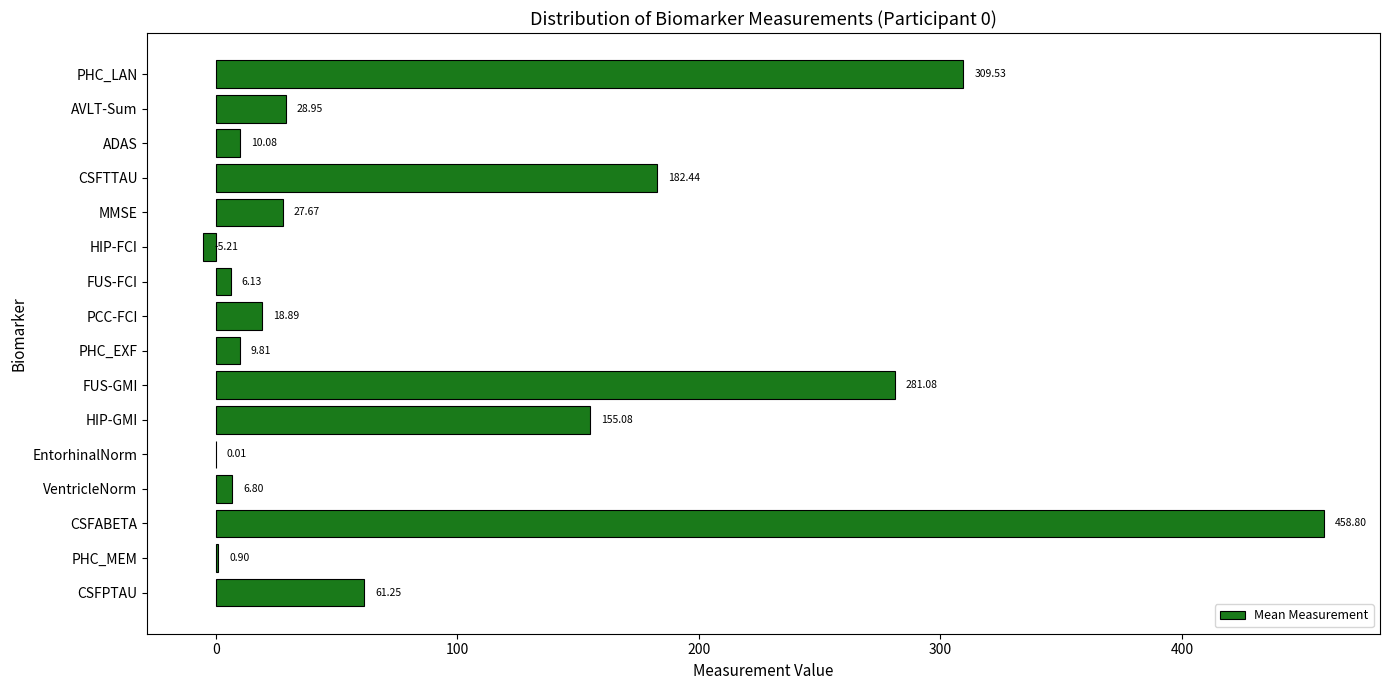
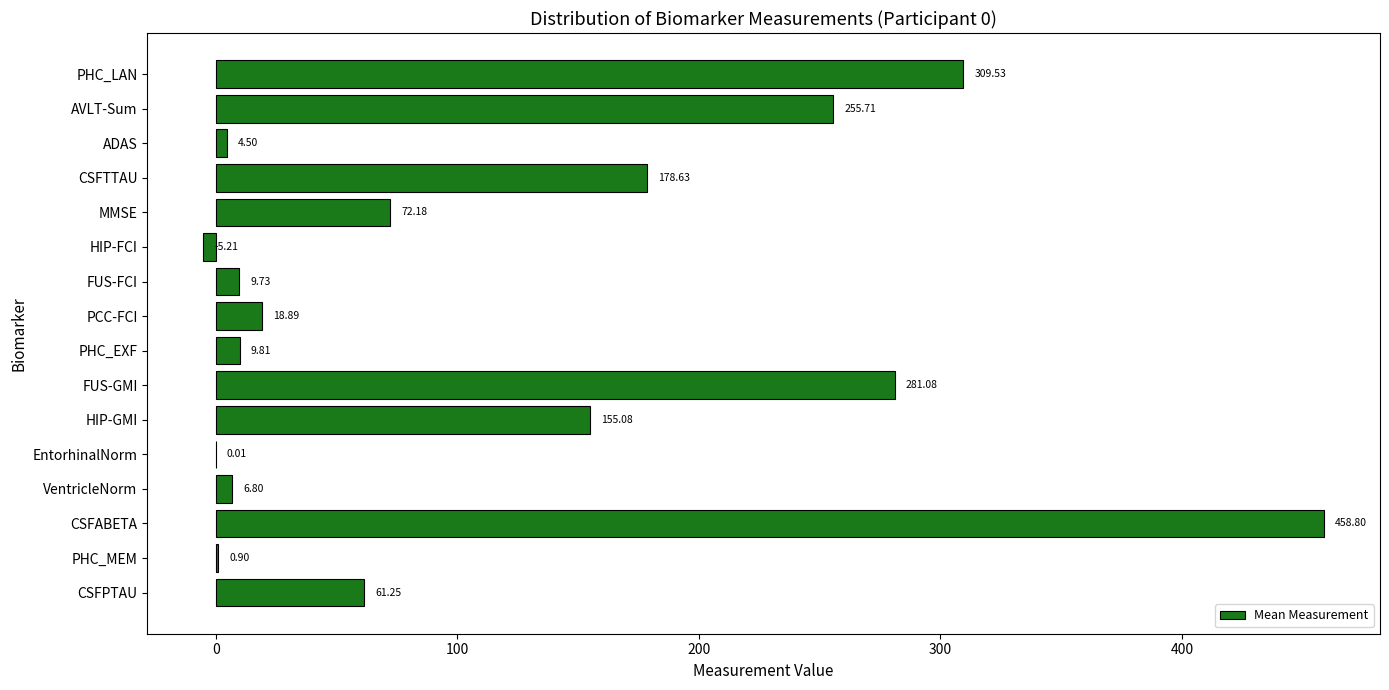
AVLT-Sum: 28.95 -> 255.71
ADAS: 10.08 -> 4.50
CSFTTAU: 182.44 -> 178.63
MMSE: 27.67 -> 72.18
FUS-FCI: 6.13 -> 9.73
